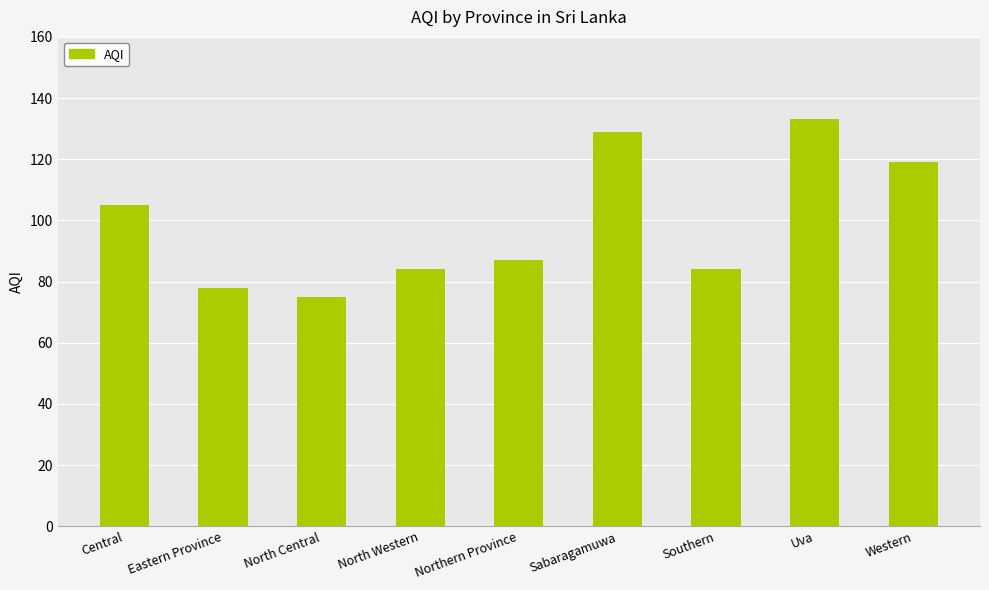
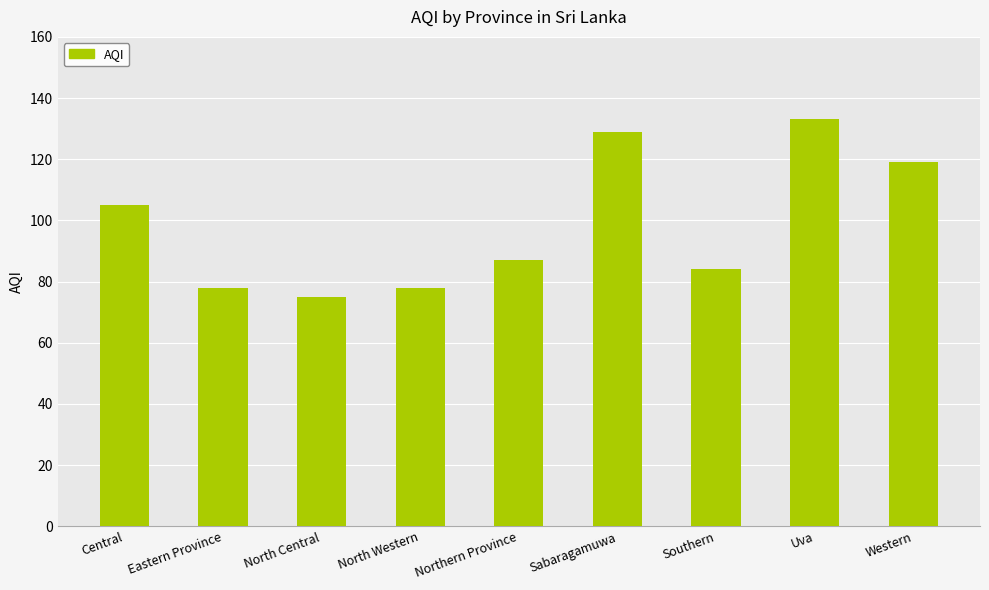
North Western: 84 -> 78
